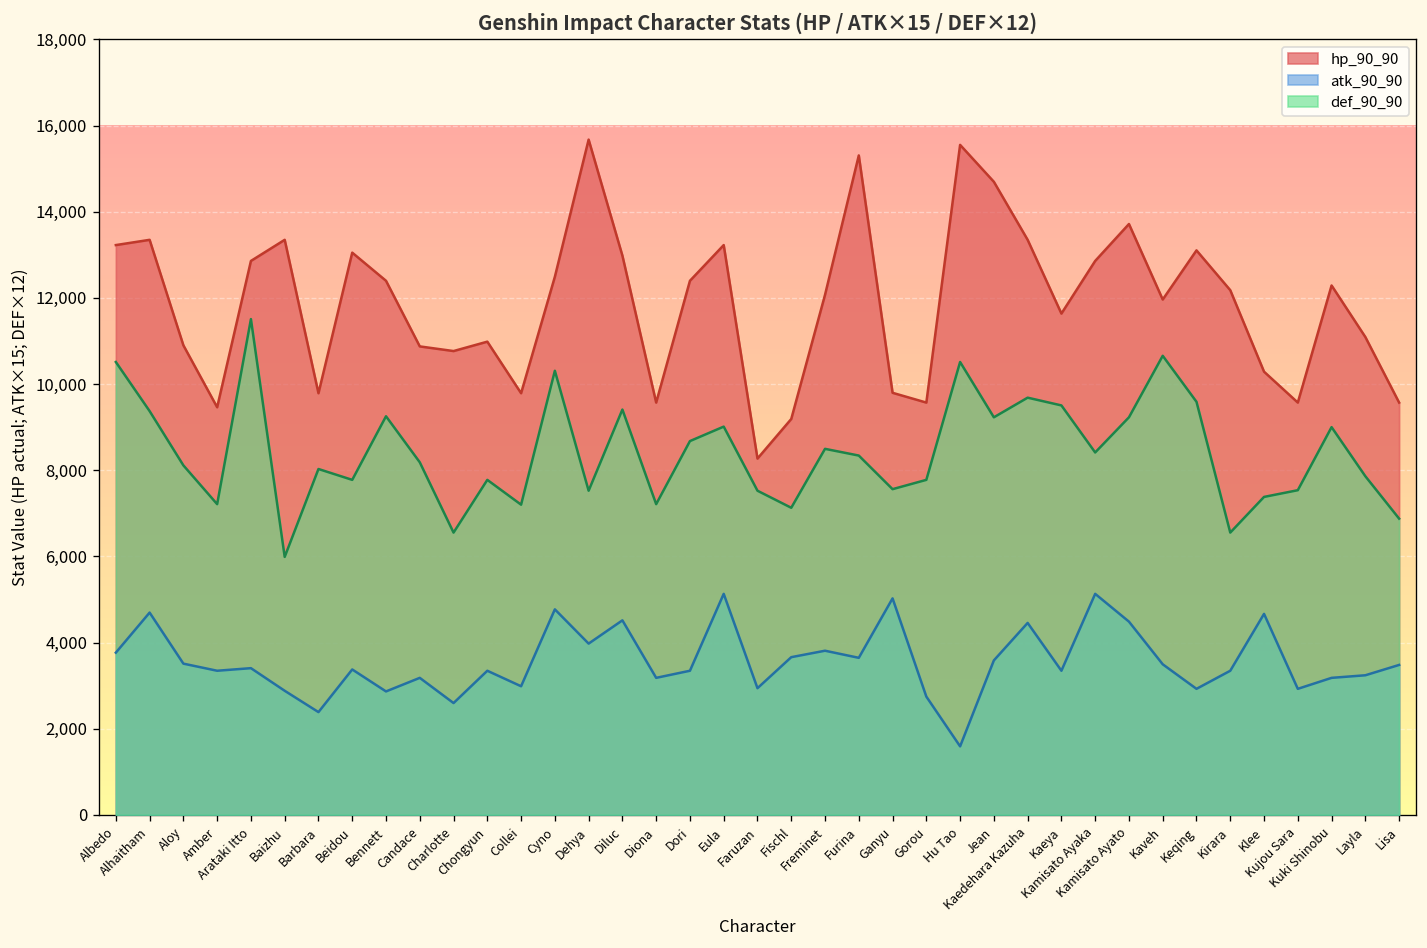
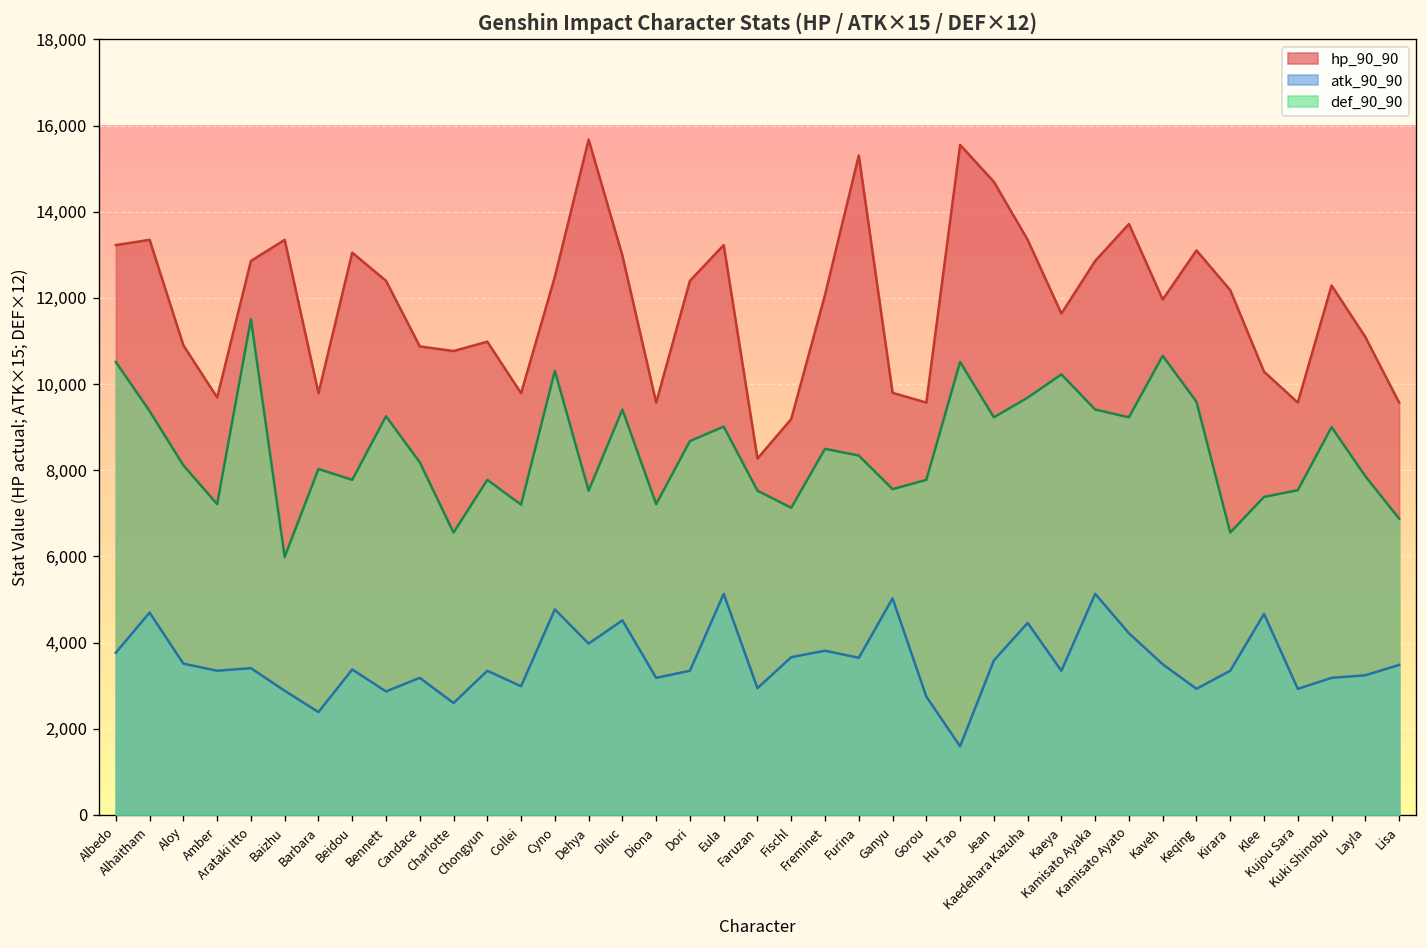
hp_90_90, Amber: 9,500 -> 9,700
def_90_90, Kaeya: 9,500 -> 10,200
def_90_90, Kamisato Ayaka: 8,400 -> 9,400
atk_90_90, Kamisato Ayato: 4,500 -> 4,200
